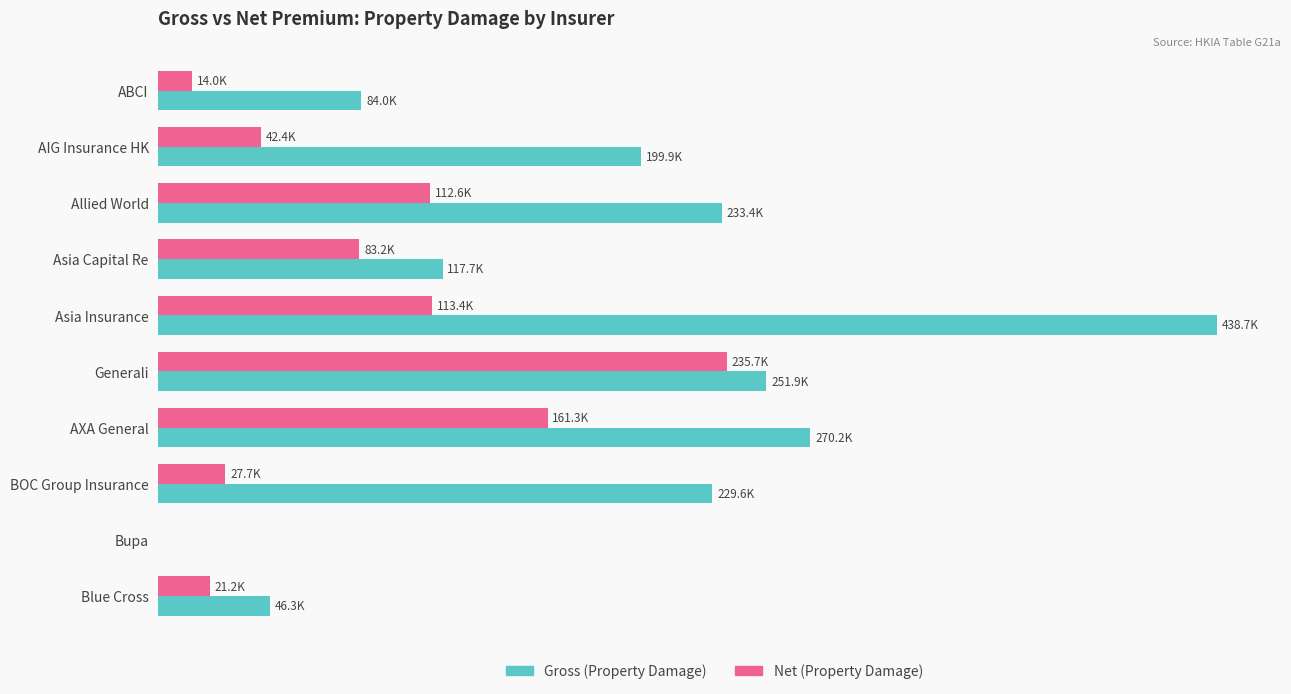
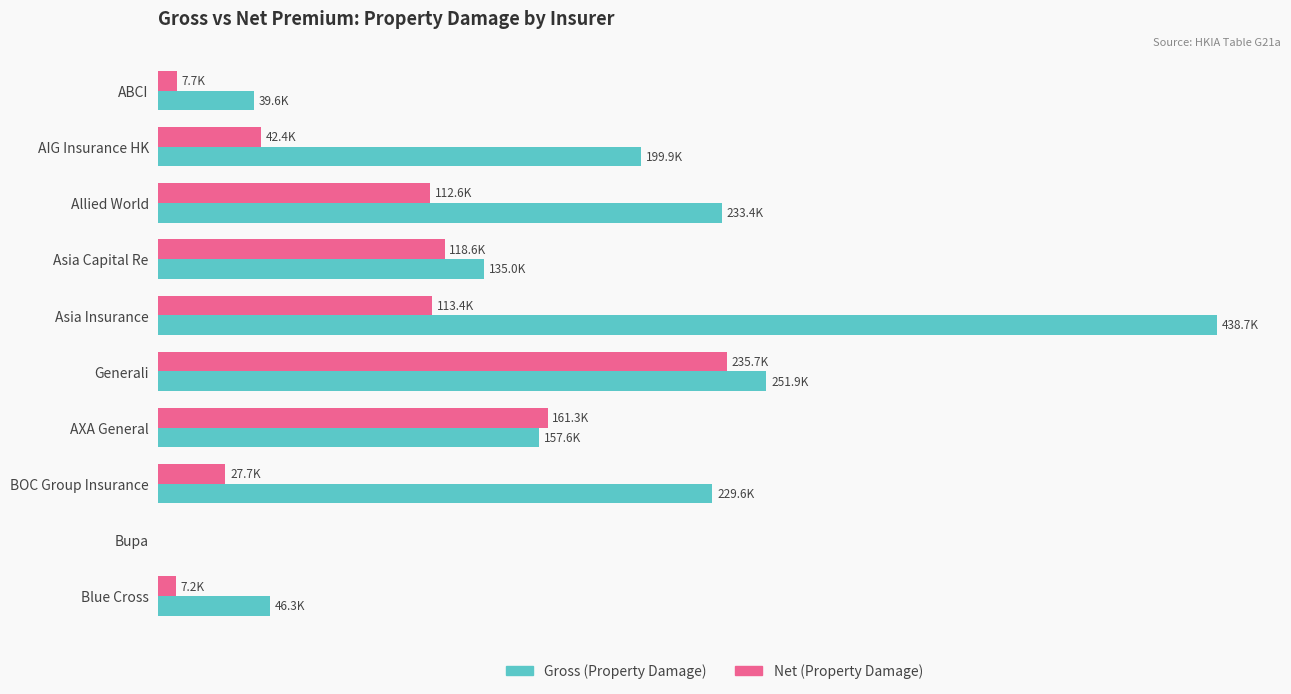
Net (Property Damage), ABCI: 14.0K -> 7.7K
Gross (Property Damage), ABCI: 84.0K -> 39.6K
Net (Property Damage), Asia Capital Re: 83.2K -> 118.6K
Gross (Property Damage), Asia Capital Re: 117.7K -> 135.0K
Gross (Property Damage), AXA General: 270.2K -> 157.6K
Net (Property Damage), Blue Cross: 21.2K -> 7.2K
